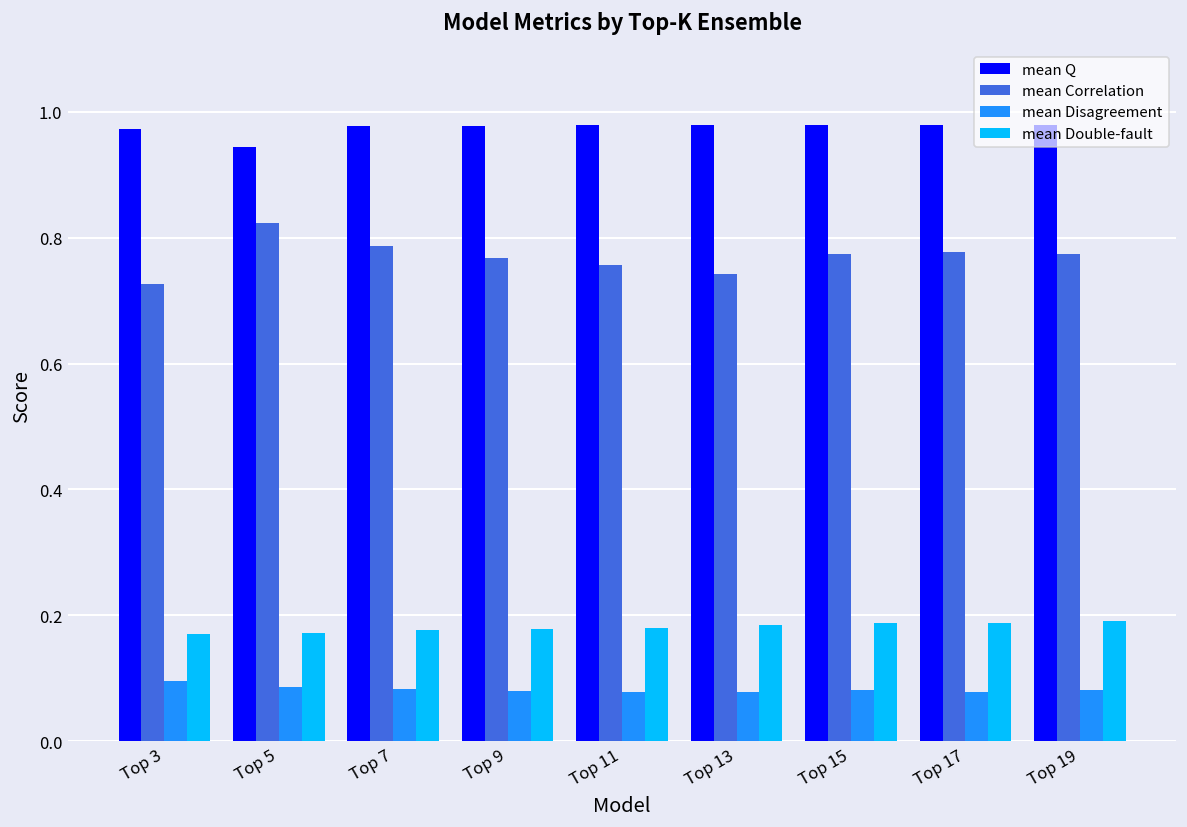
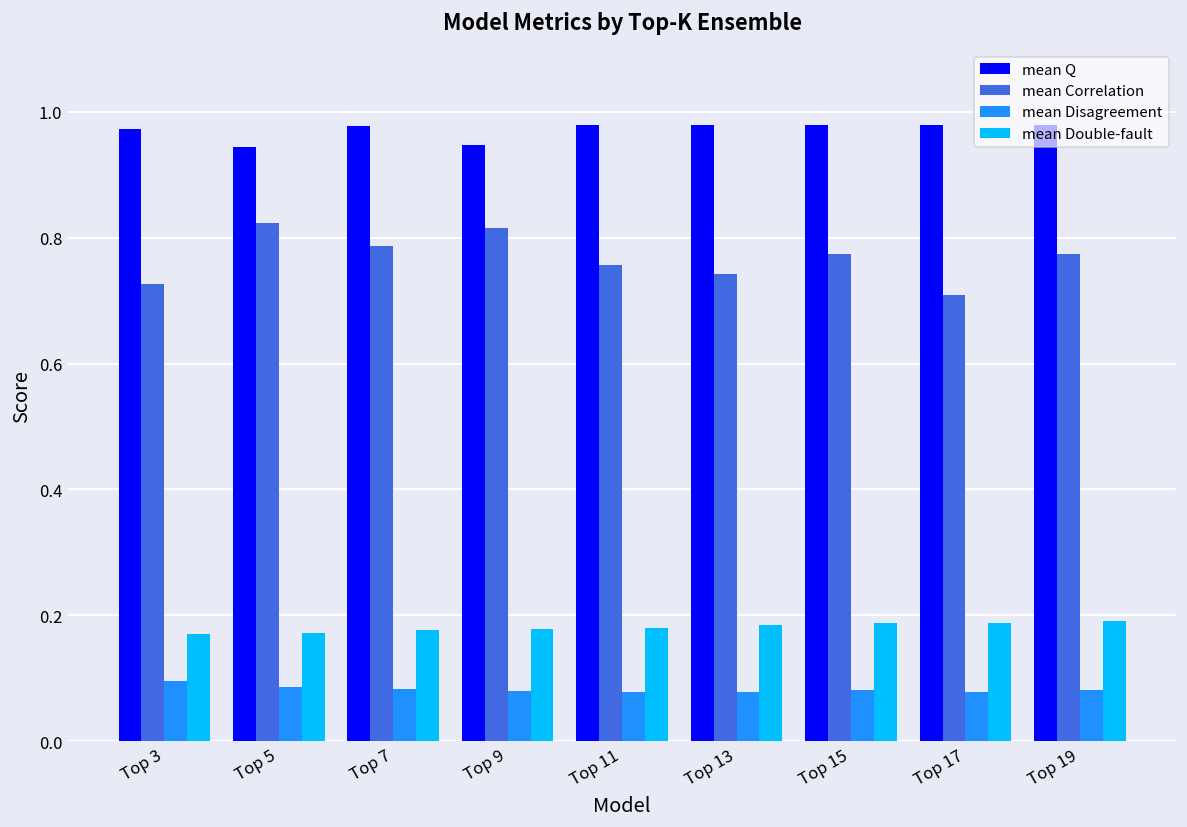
mean Q, Top 9: 0.98 -> 0.95
mean Correlation, Top 9: 0.77 -> 0.82
mean Correlation, Top 17: 0.78 -> 0.71
